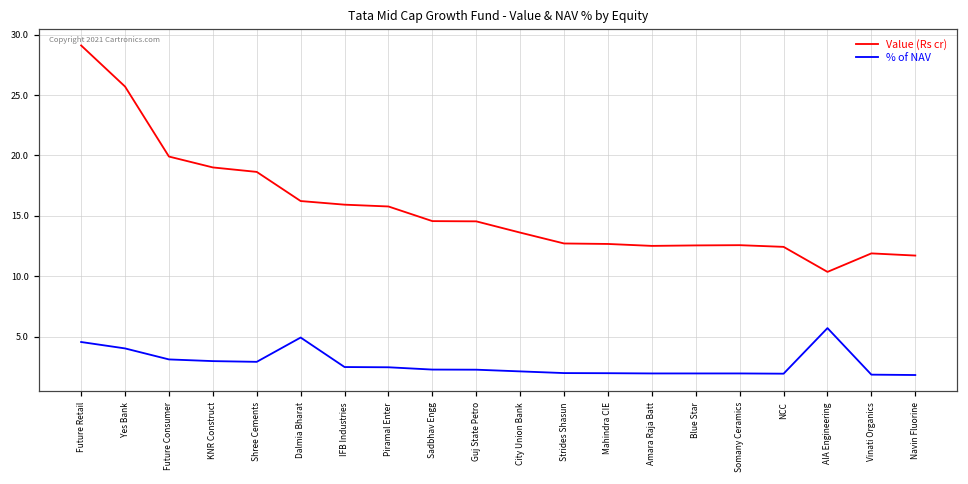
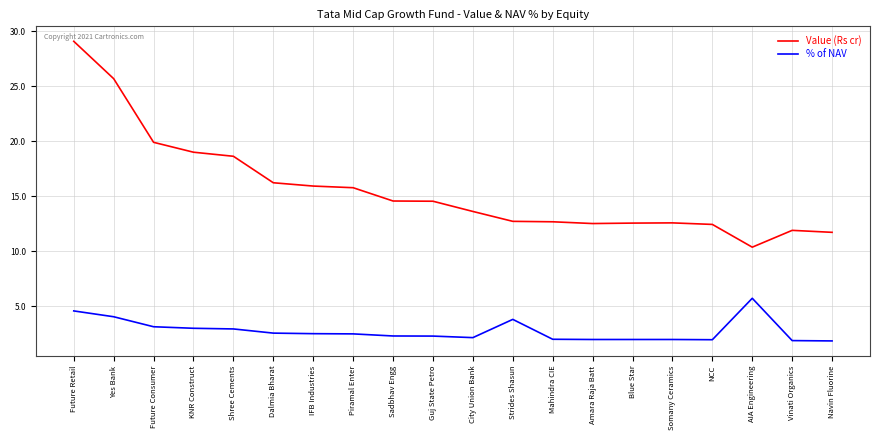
% of NAV, Dalmia Bharat: 4.9 -> 2.6
% of NAV, Strides Shasun: 2.0 -> 3.8
